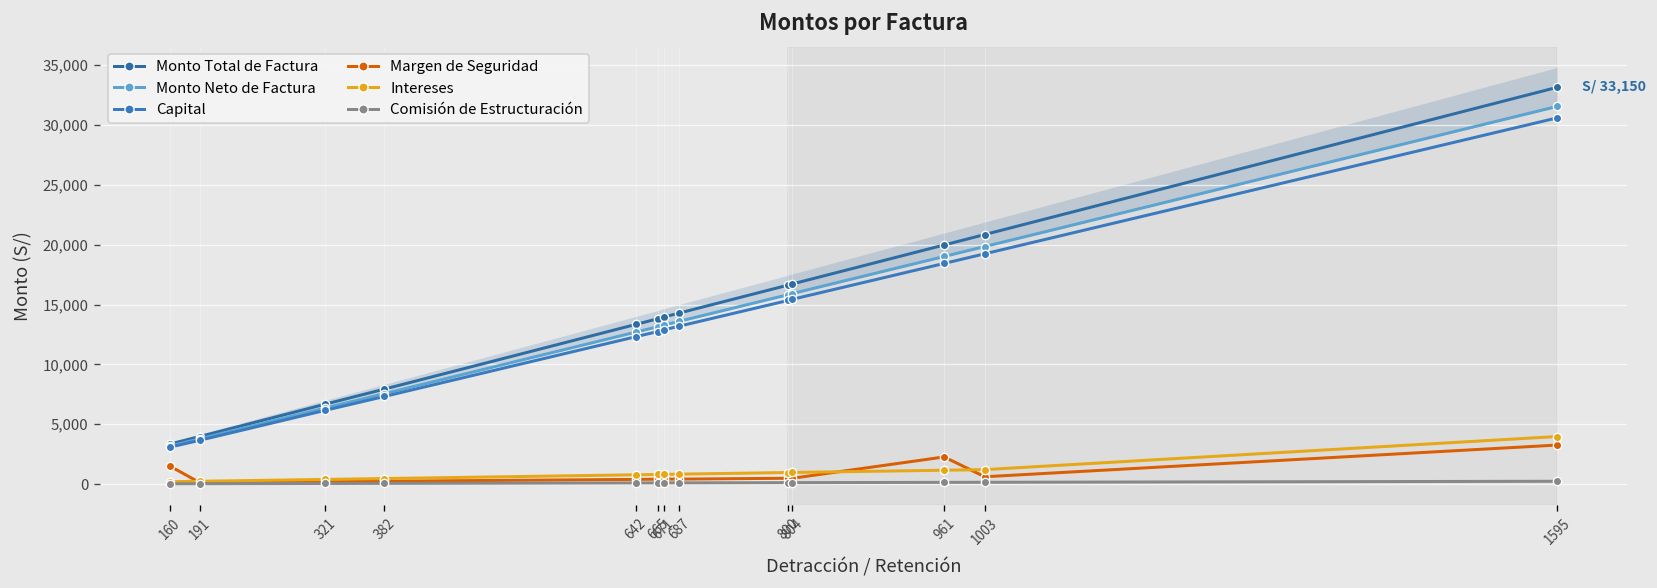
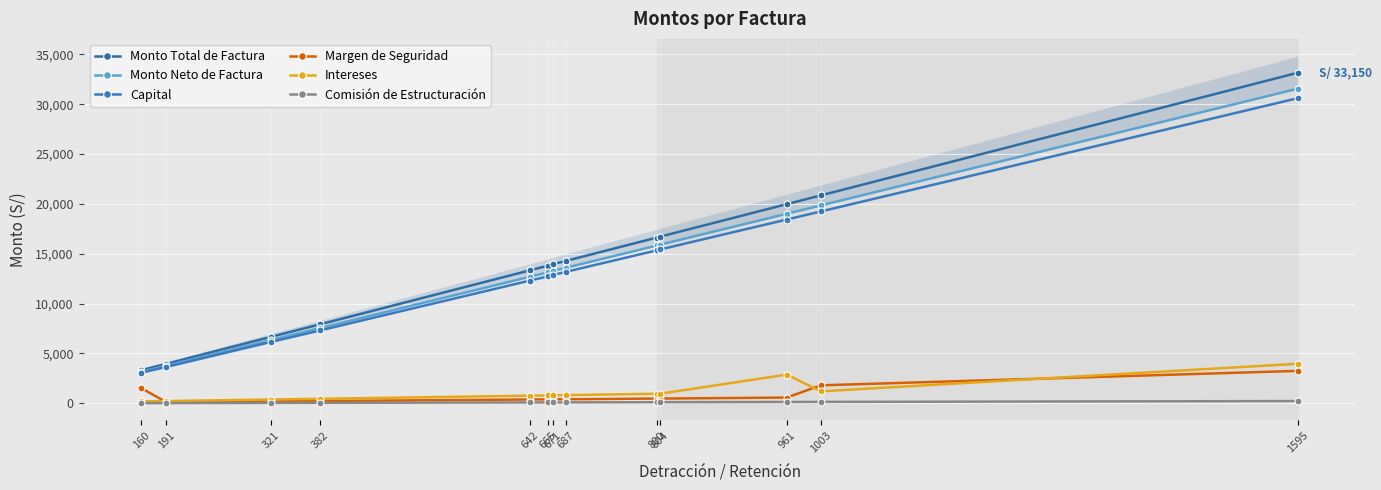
Margen de Seguridad, 961: 2,000 -> 1,000
Intereses, 961: 1,000 -> 3,000
Margen de Seguridad, 1003: 1,000 -> 2,000
